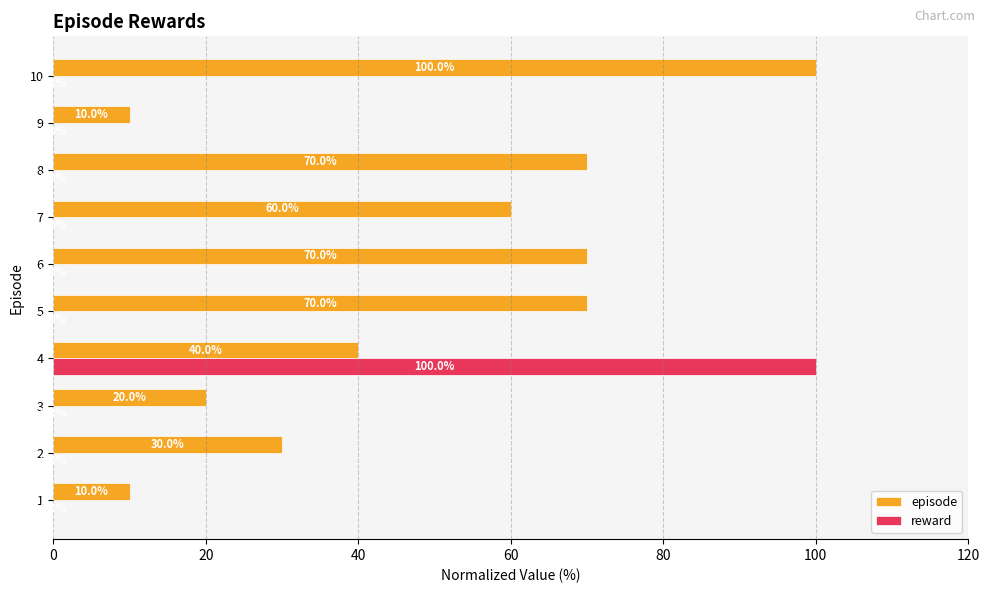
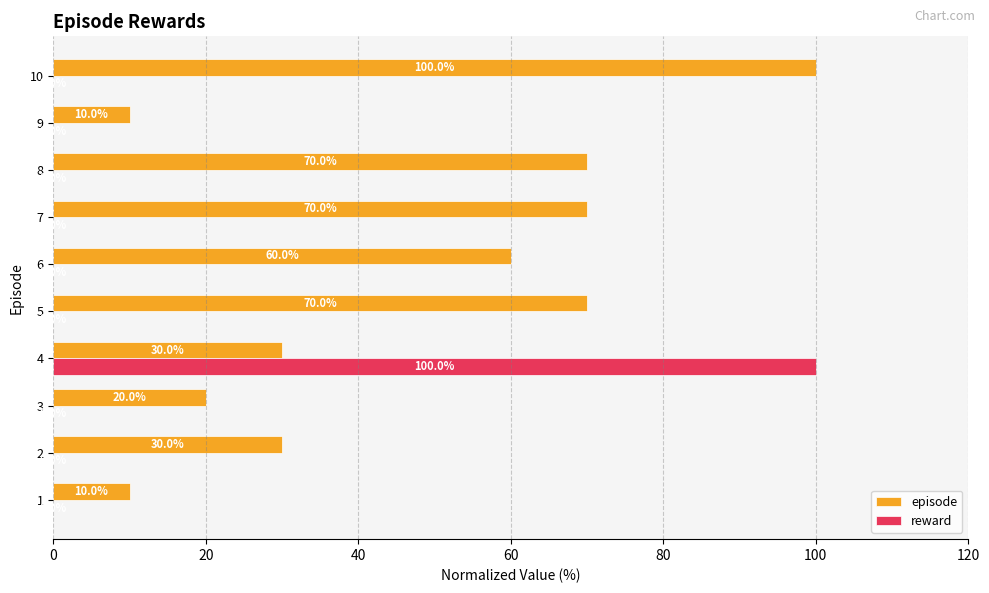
episode, 7: 60.0% -> 70.0%
episode, 6: 70.0% -> 60.0%
episode, 4: 40.0% -> 30.0%
